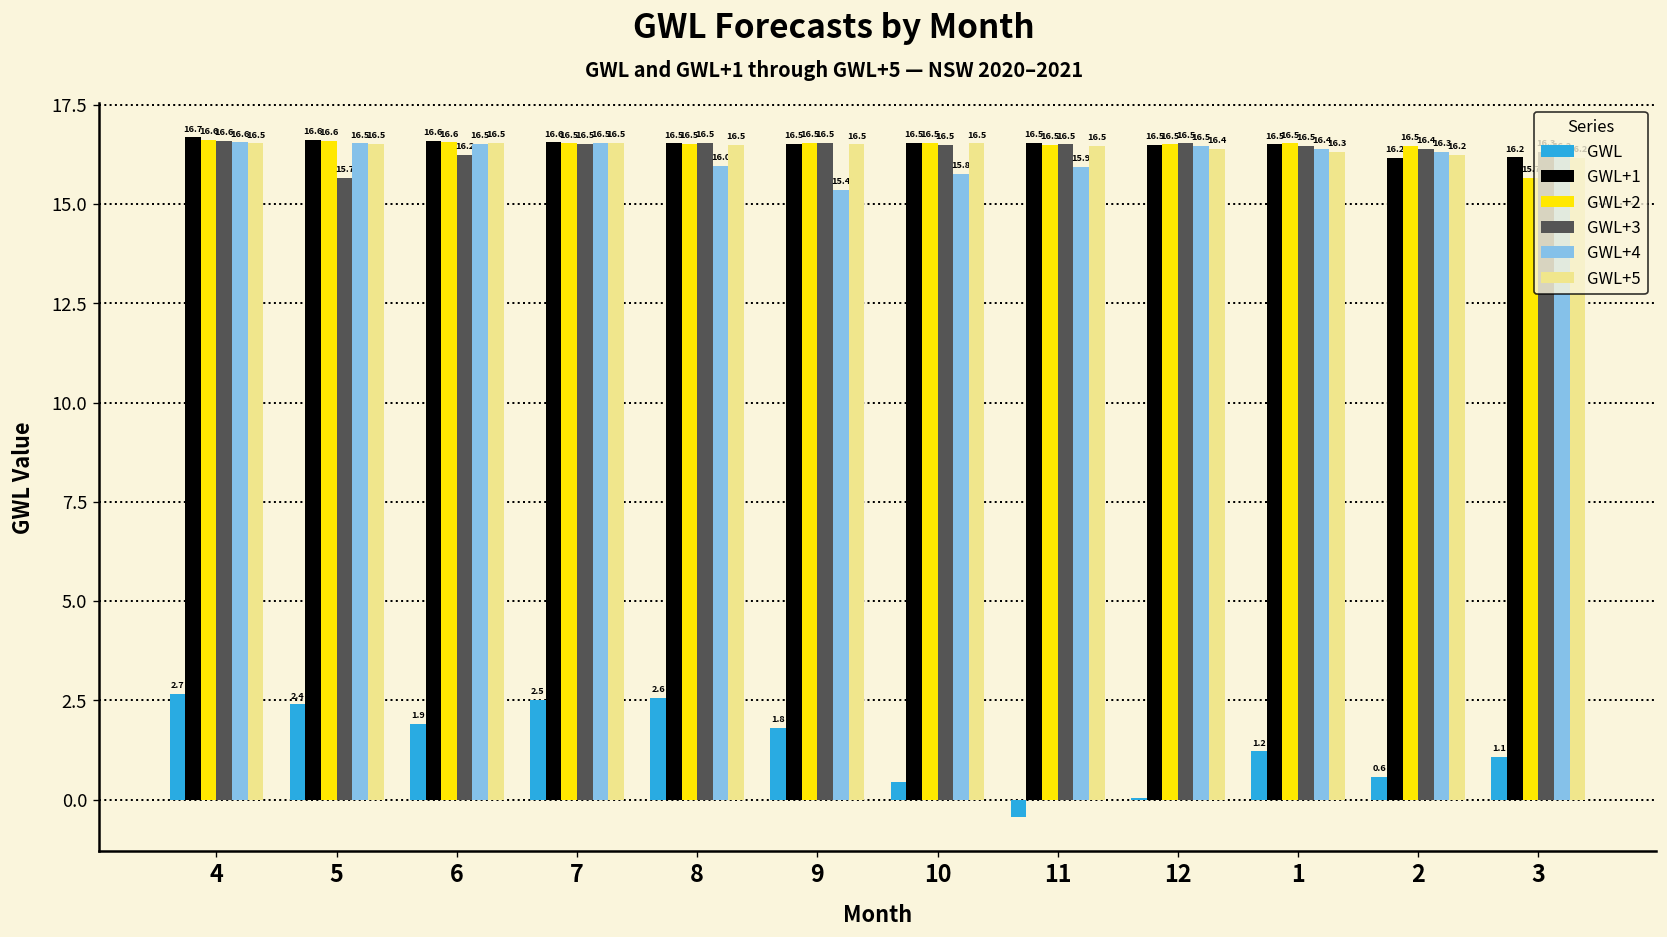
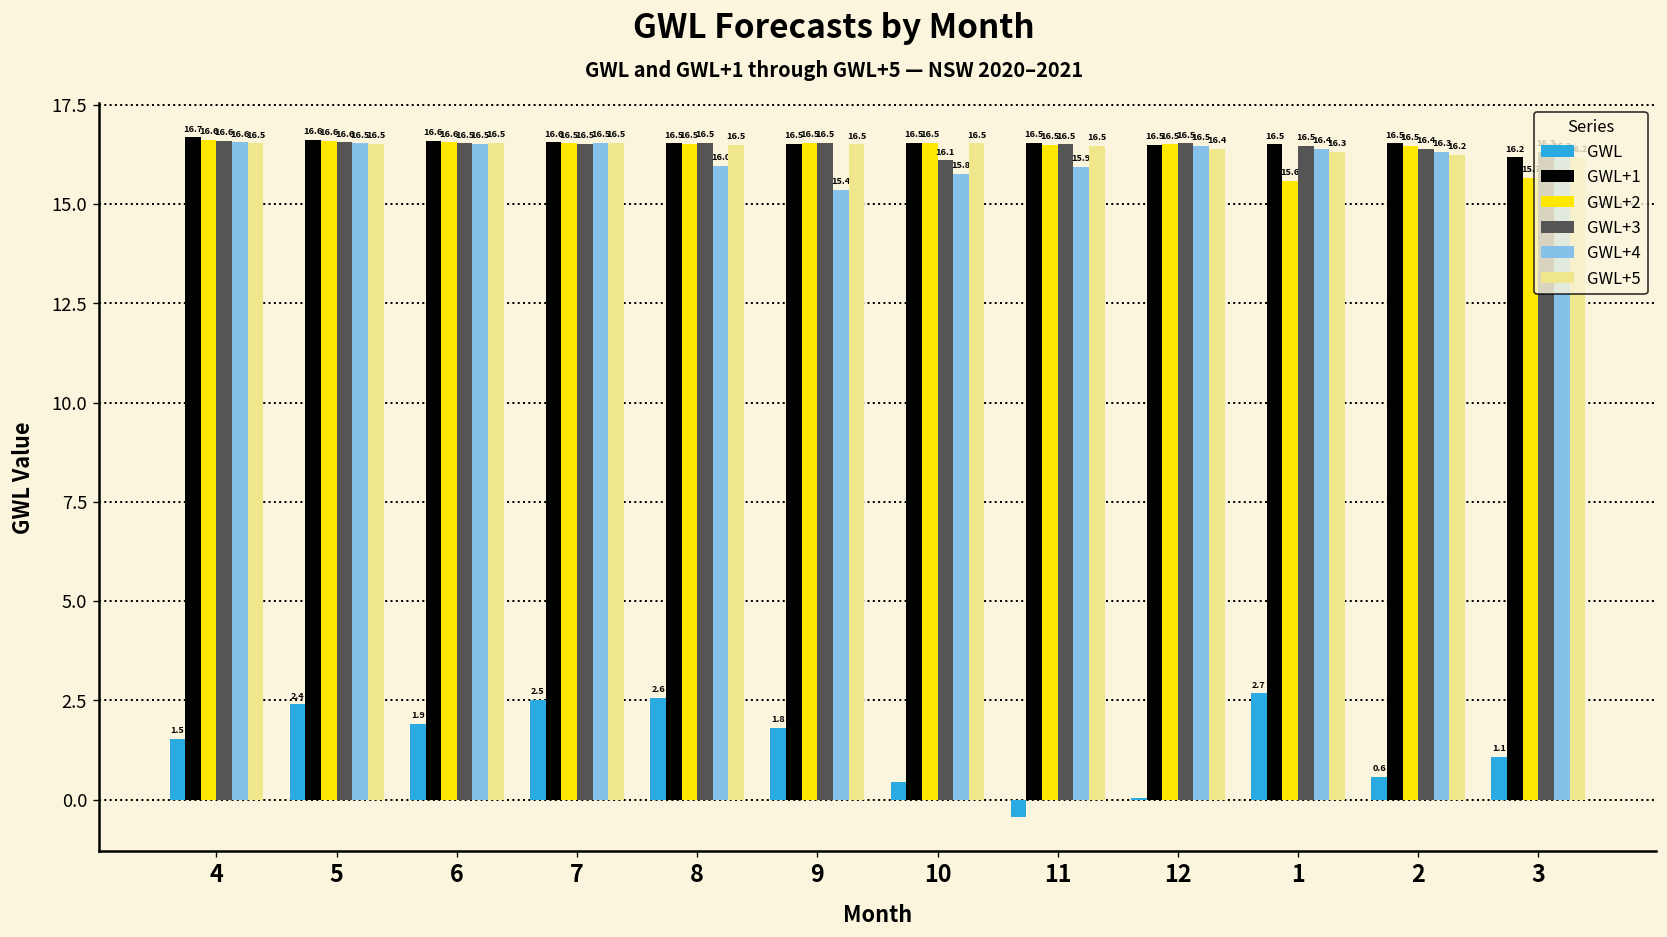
GWL, 4: 2.7 -> 1.5
GWL+3, 5: 15.7 -> 16.6
GWL+3, 6: 16.2 -> 16.5
GWL+3, 10: 16.5 -> 16.1
GWL, 1: 1.2 -> 2.7
GWL+2, 1: 16.5 -> 15.6
GWL+1, 2: 16.2 -> 16.5
